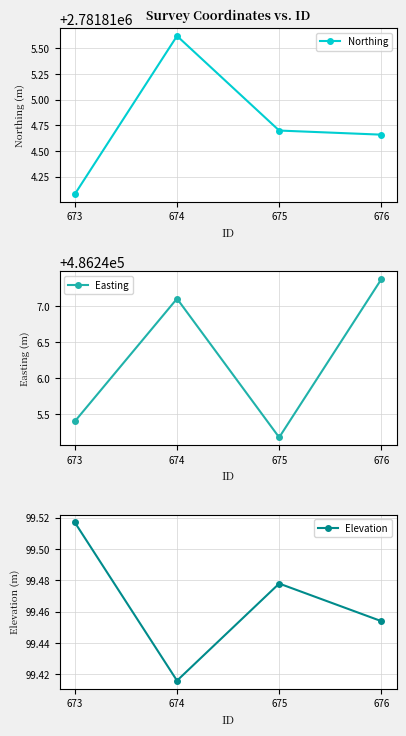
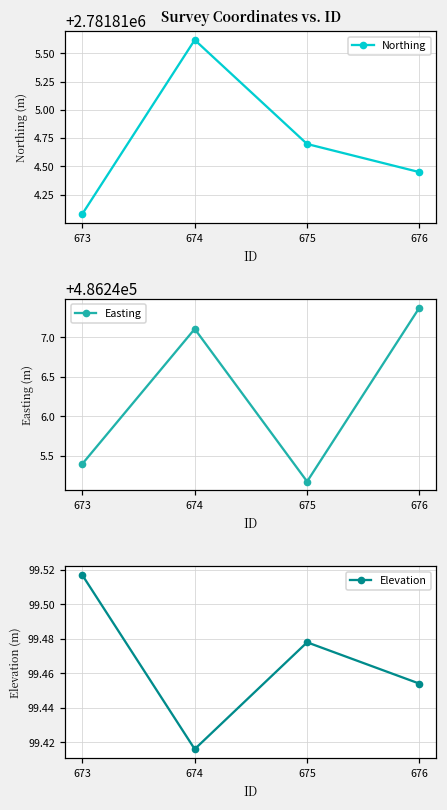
Survey Coordinates vs. ID, 676: 2781814.66 -> 2781814.45
